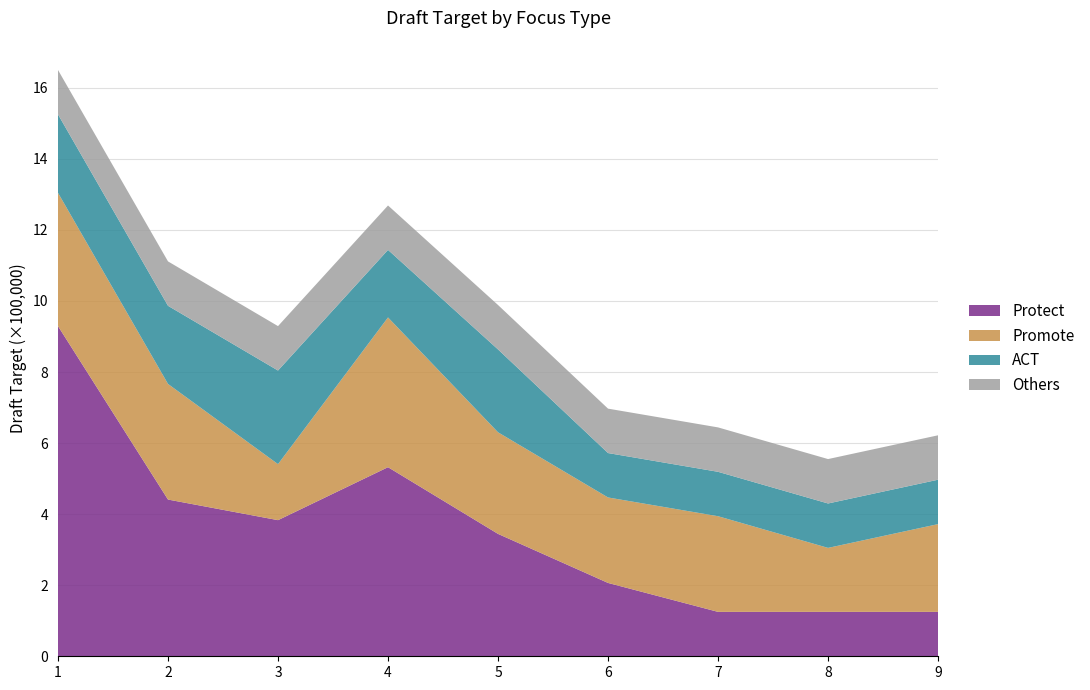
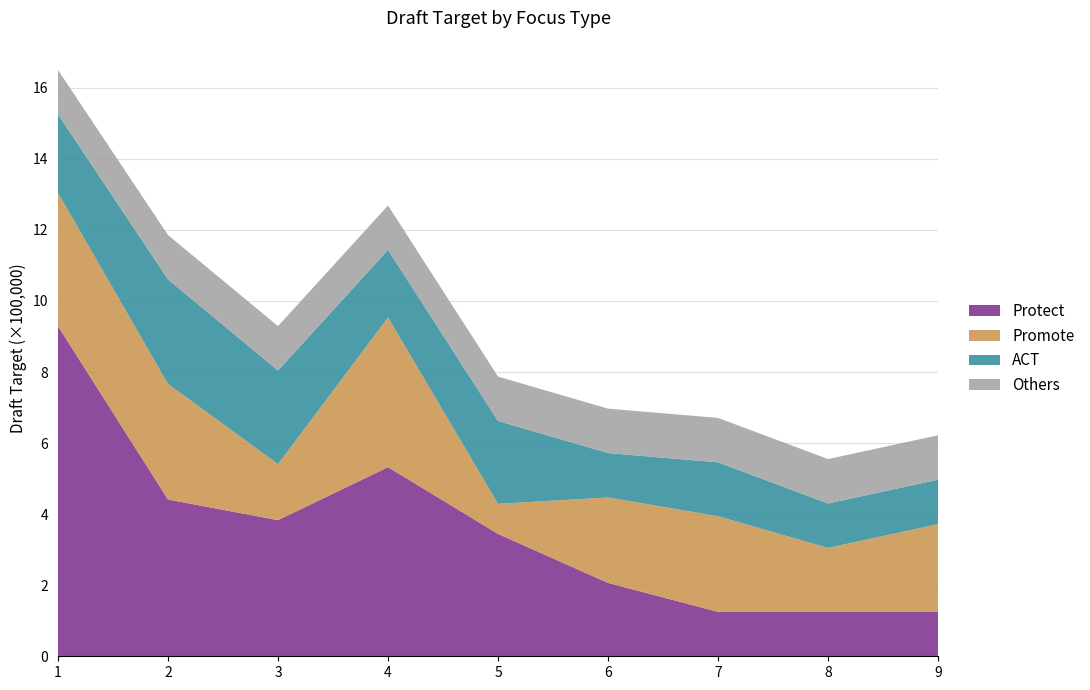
ACT, 2: 2.2 -> 2.9
Promote, 5: 2.9 -> 0.8
ACT, 7: 1.3 -> 1.5
